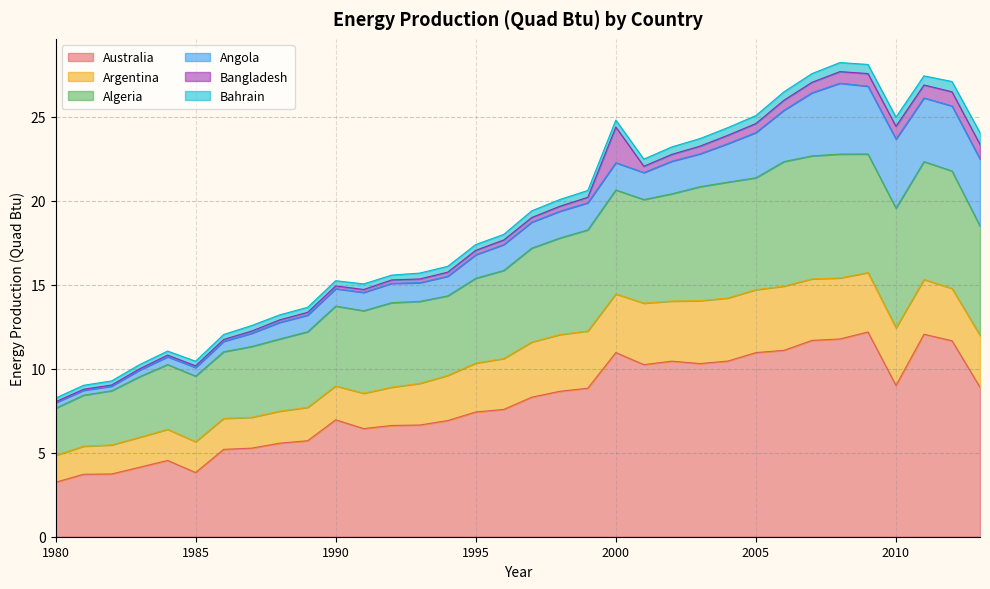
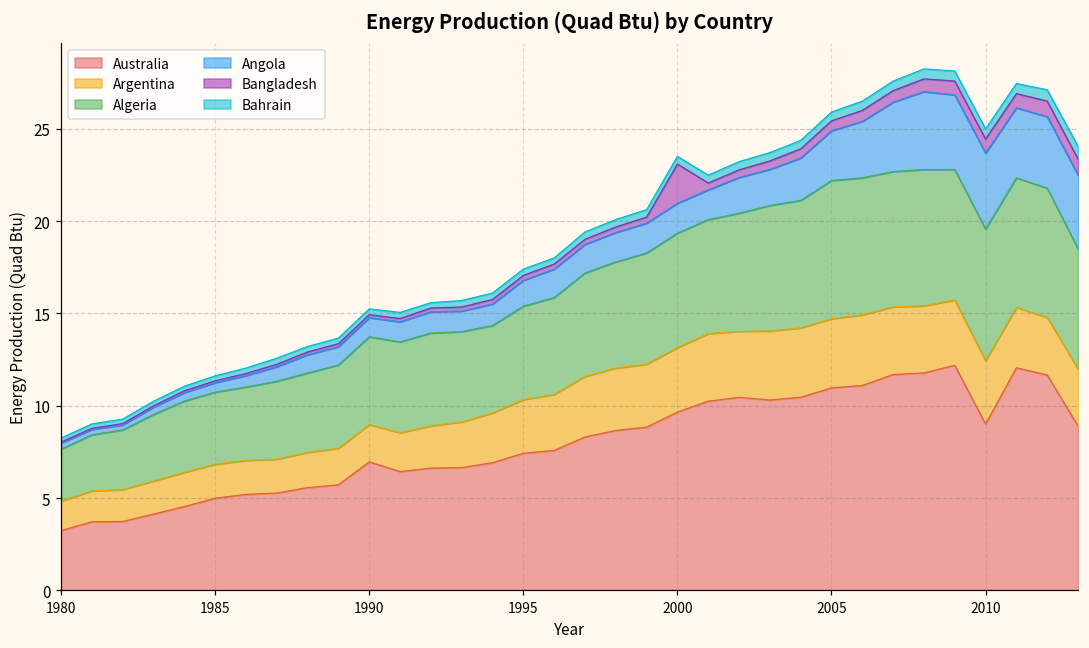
Australia, 1985: 3.8 -> 5.0
Australia, 2000: 11.0 -> 9.7
Algeria, 2005: 6.7 -> 7.5
